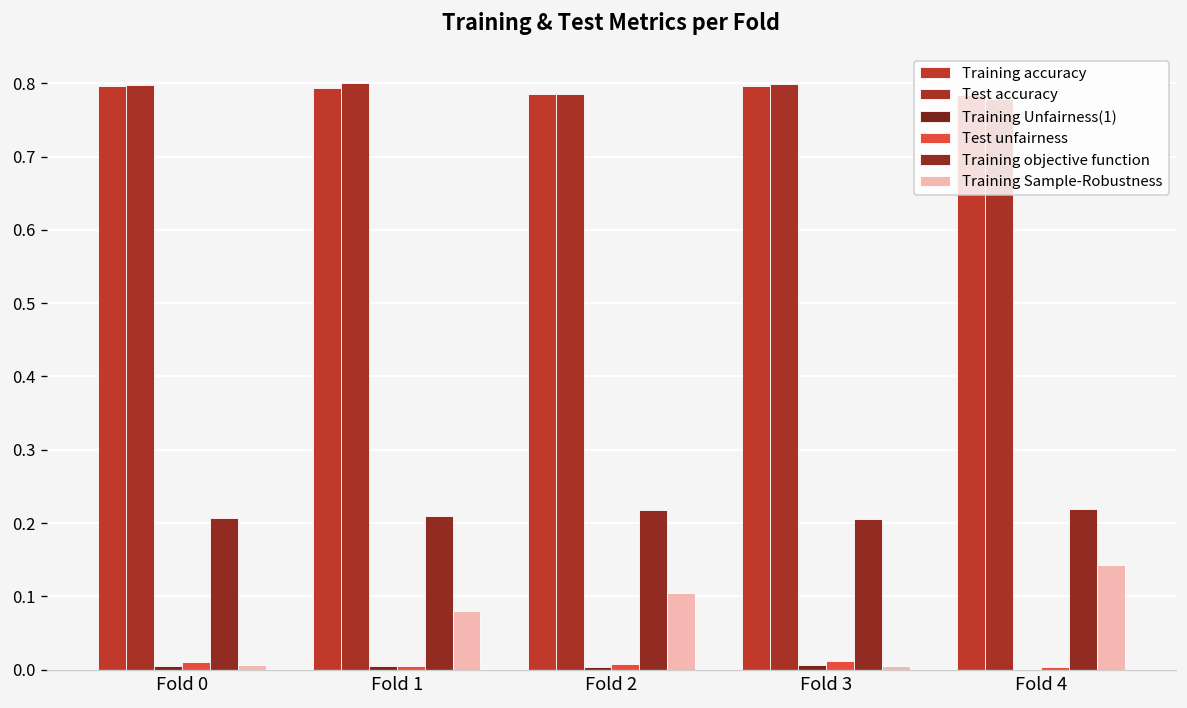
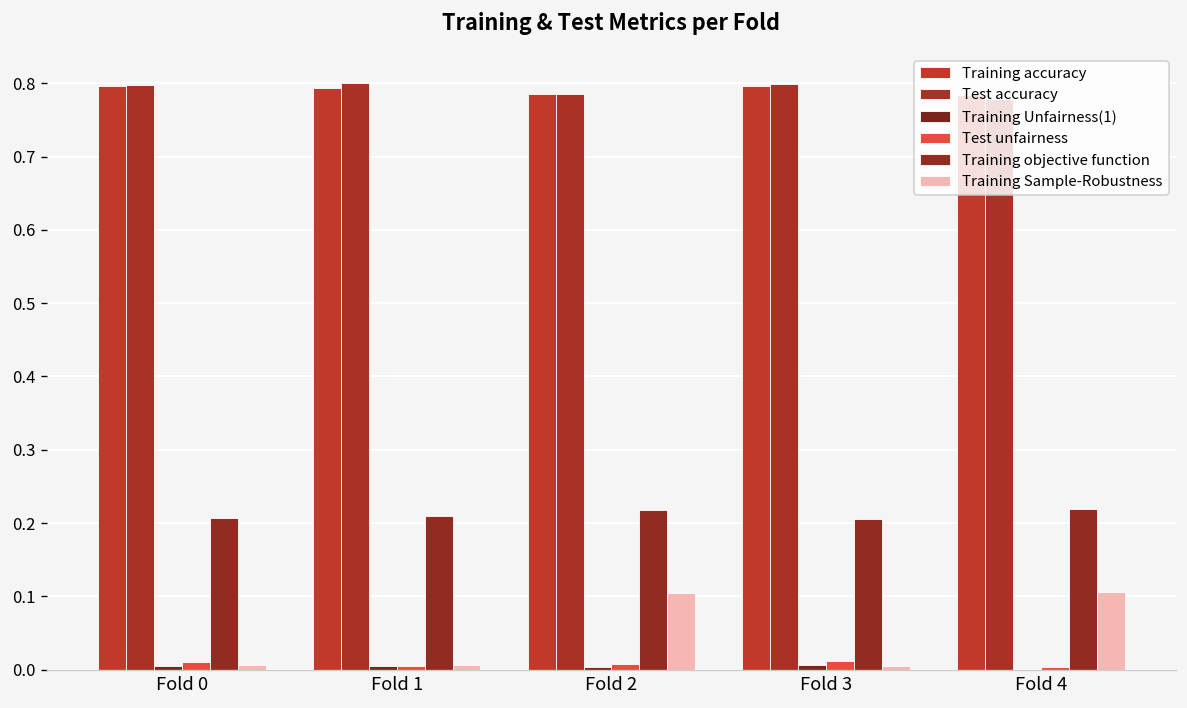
Training Sample-Robustness, Fold 1: 0.08 -> 0.01
Training Sample-Robustness, Fold 4: 0.14 -> 0.11
